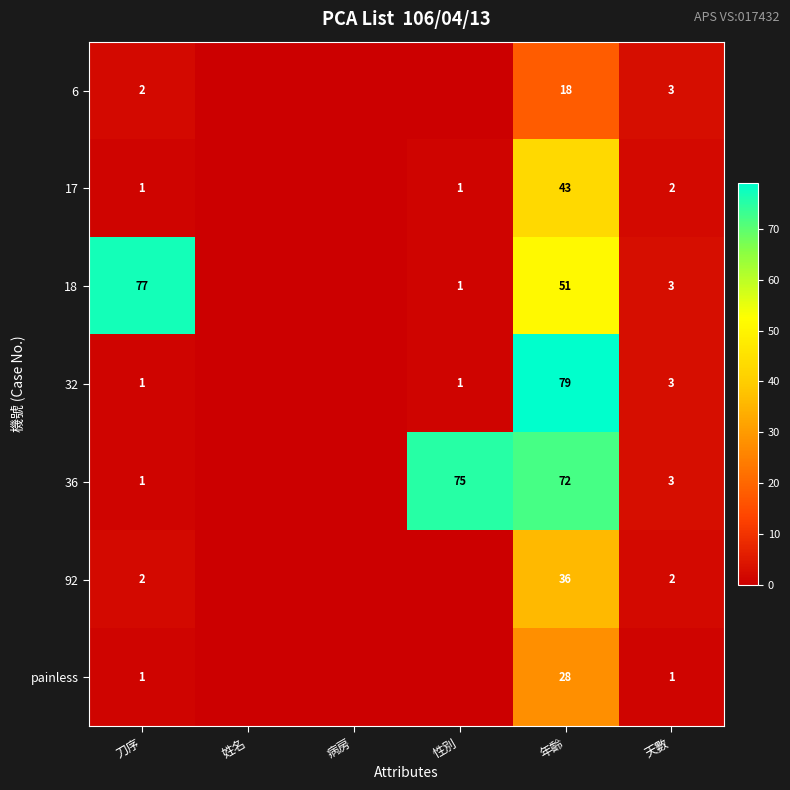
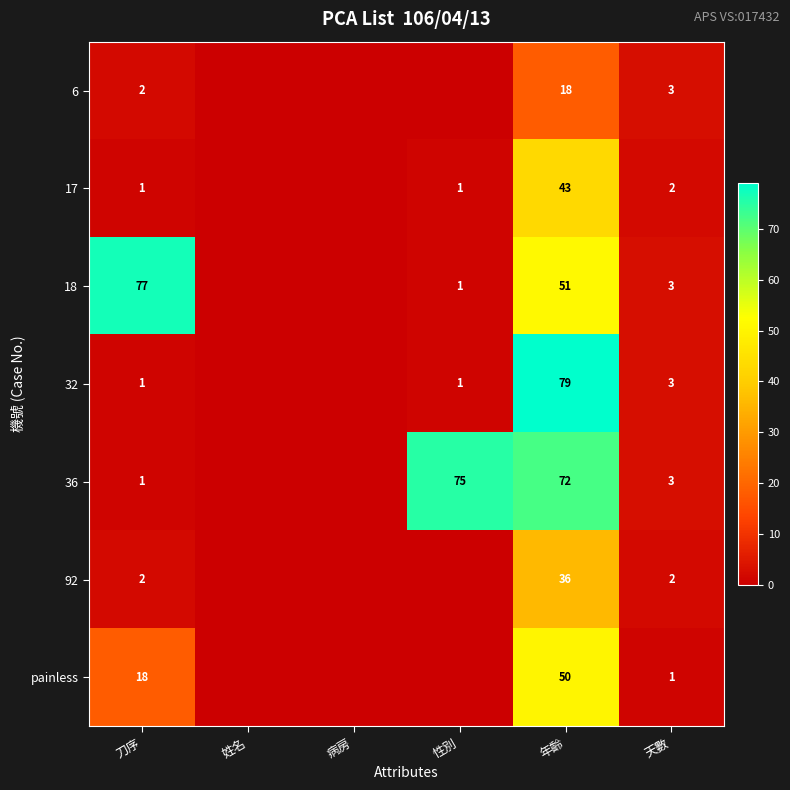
painless, 刀序: 1 -> 18
painless, 年齡: 28 -> 50
